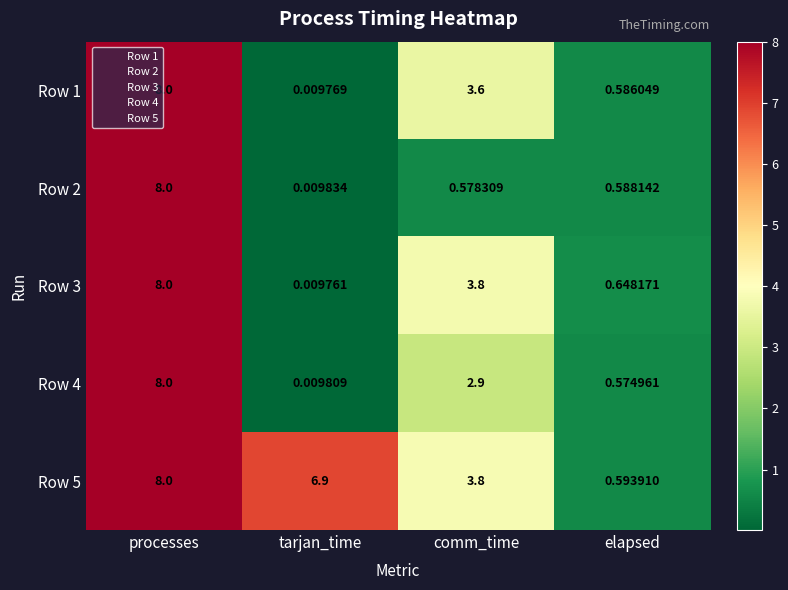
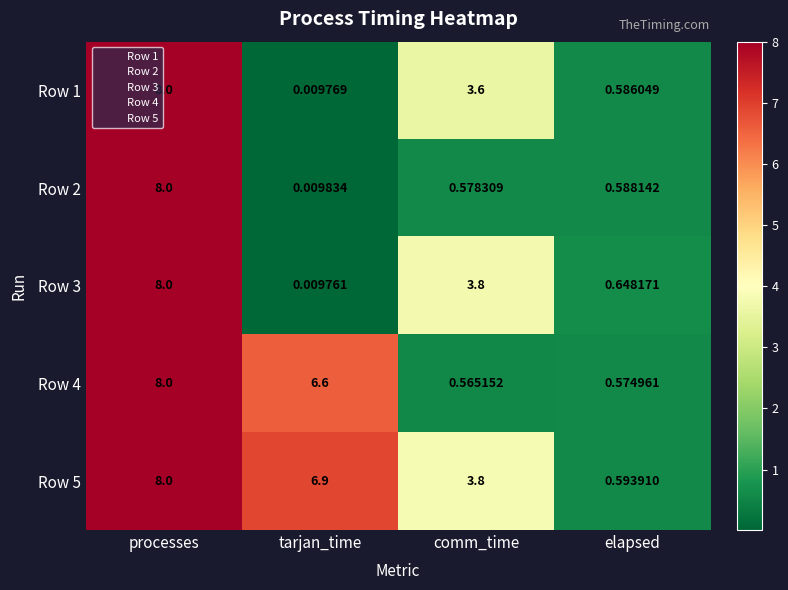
Row 4, tarjan_time: 0.009809 -> 6.6
Row 4, comm_time: 2.9 -> 0.565152
